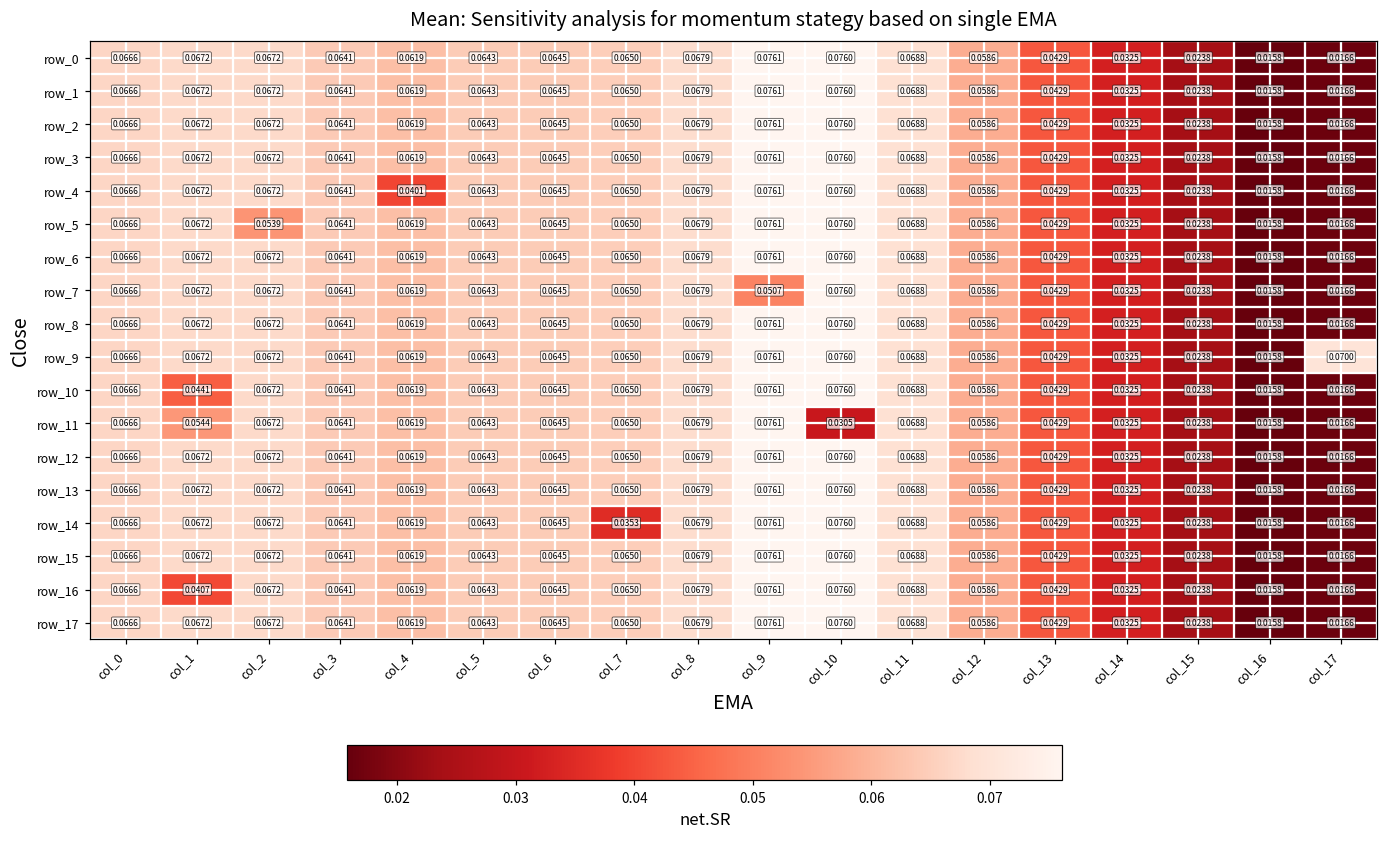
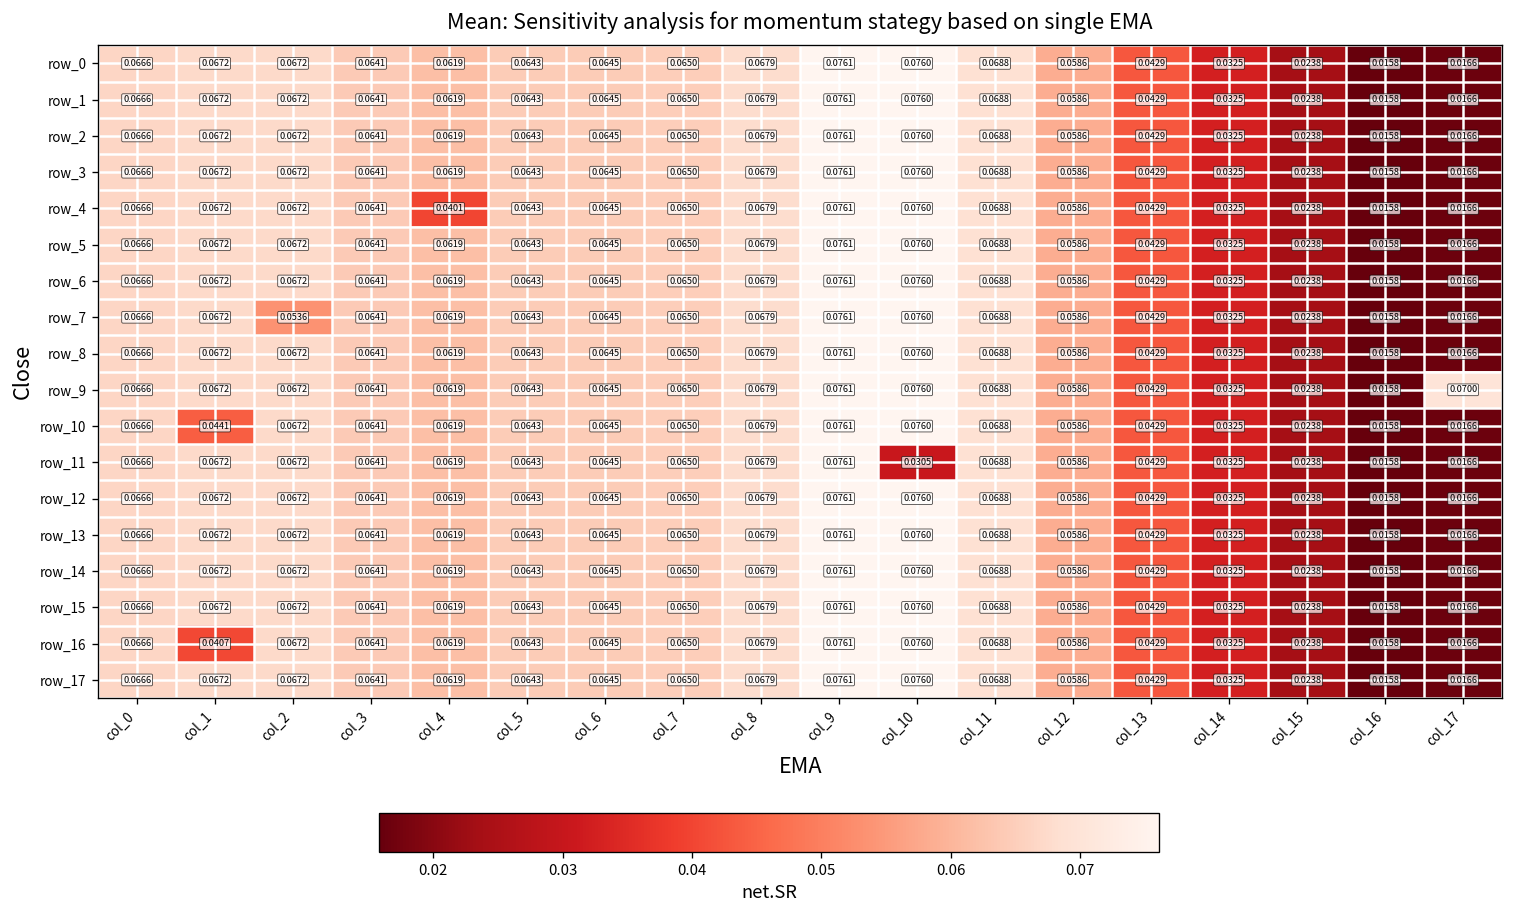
row_5, col_2: 0.0539 -> 0.0672
row_7, col_2: 0.0672 -> 0.0536
row_7, col_9: 0.0507 -> 0.0761
row_11, col_1: 0.0544 -> 0.0672
row_14, col_7: 0.0353 -> 0.0650
